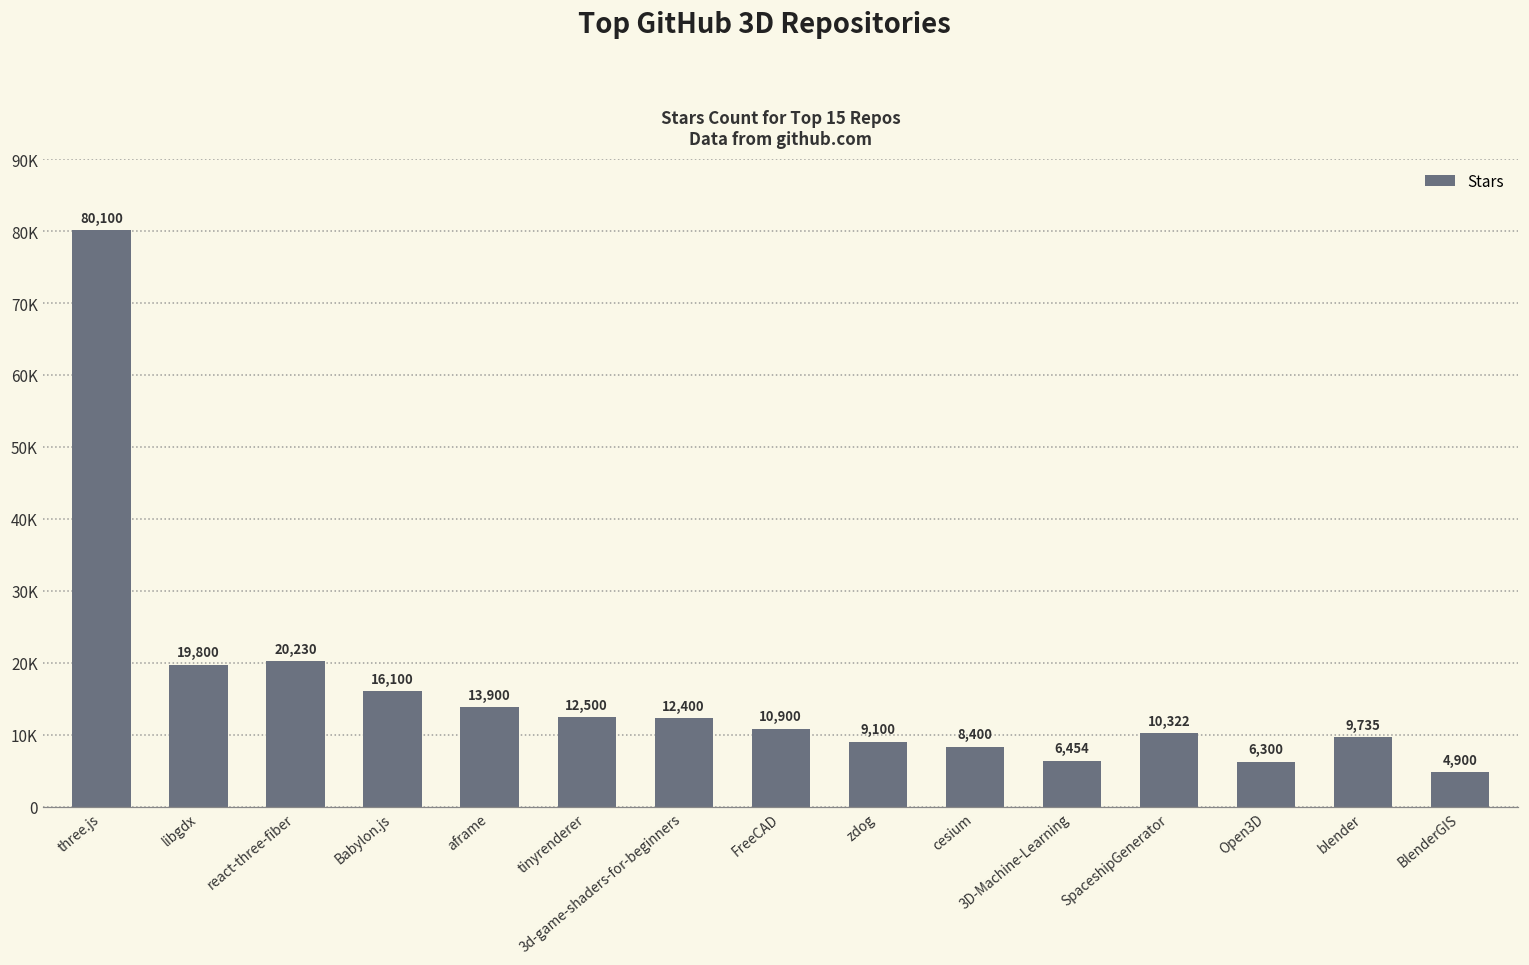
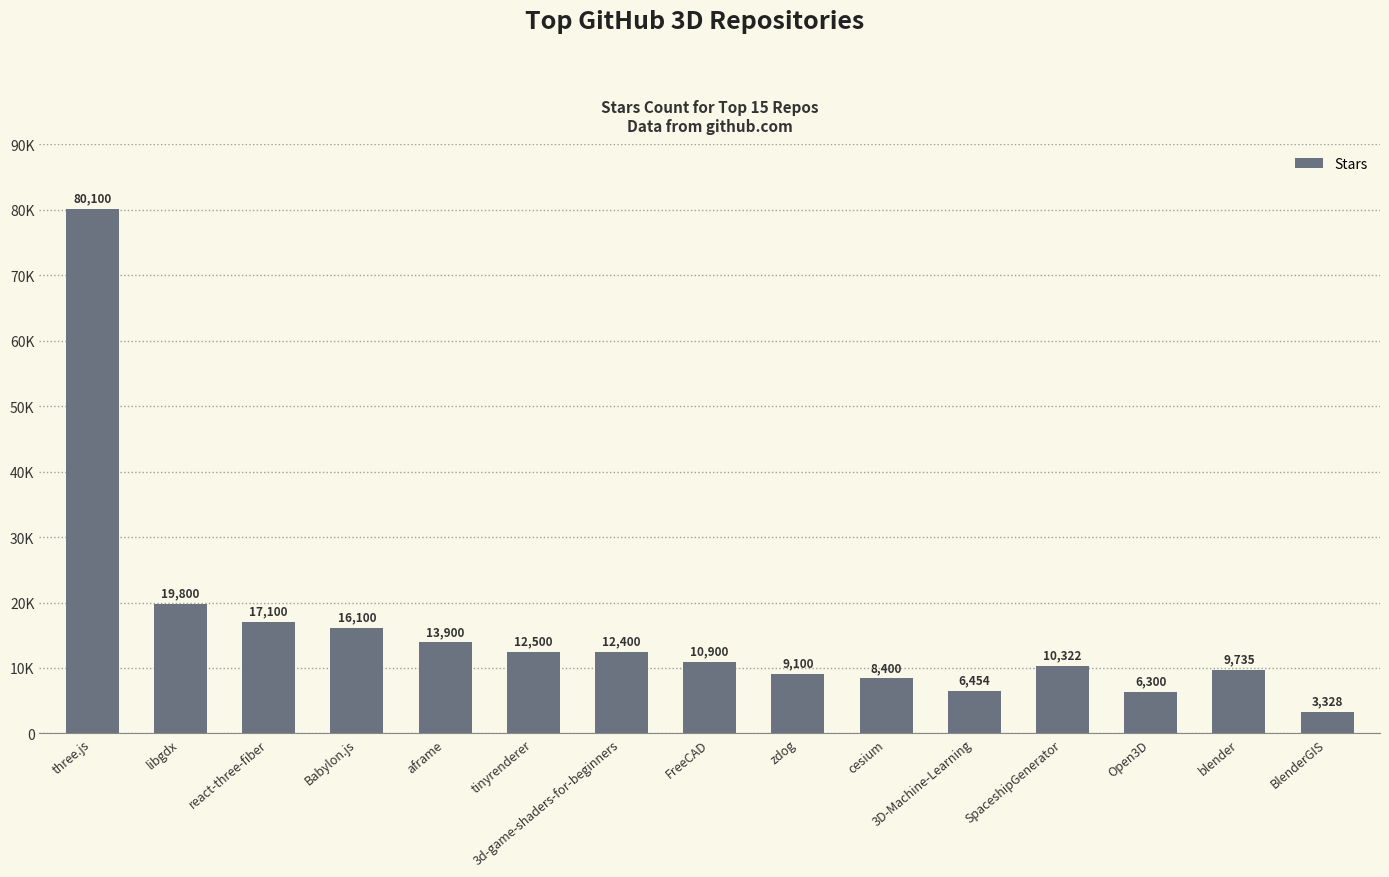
react-three-fiber: 20,230 -> 17,100
BlenderGIS: 4,900 -> 3,328
